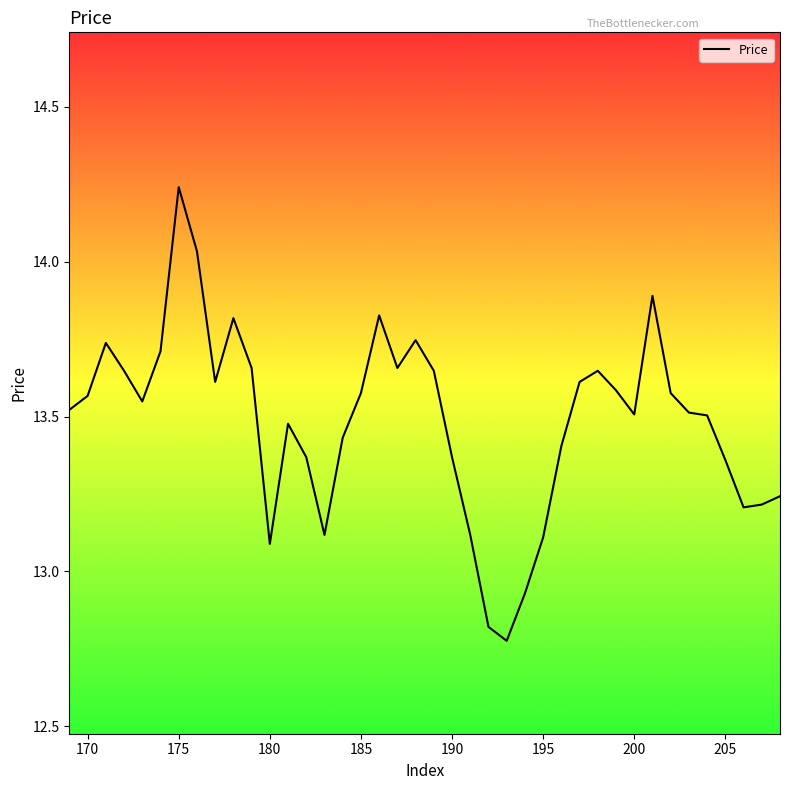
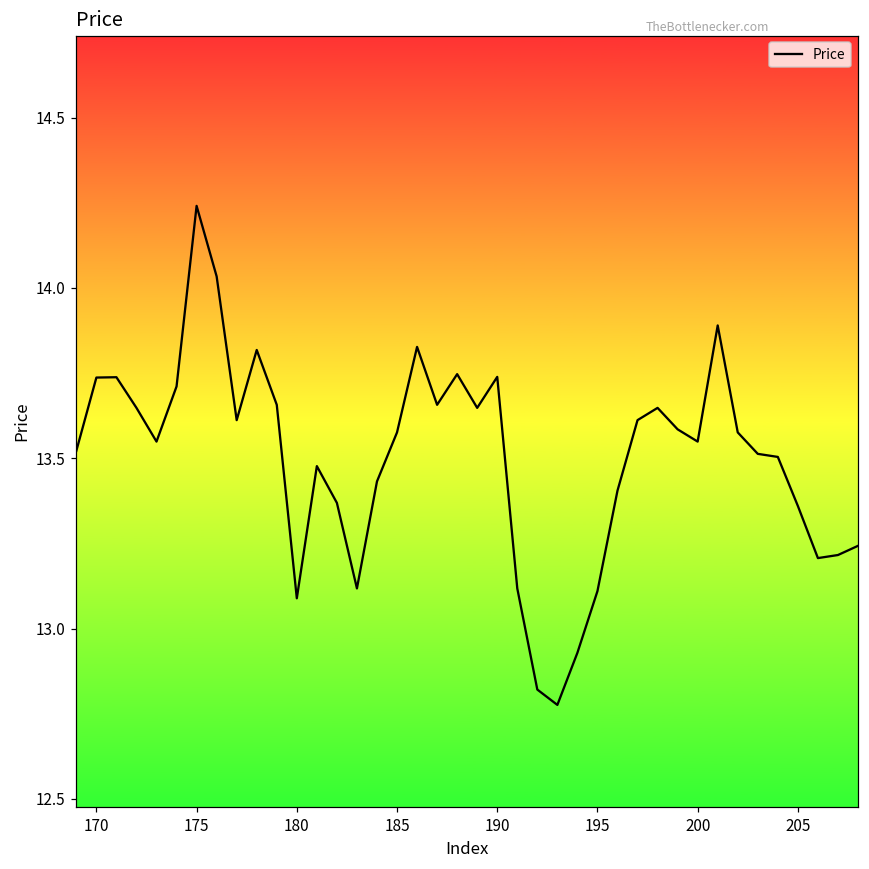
170: 13.57 -> 13.74
190: 13.37 -> 13.74
200: 13.51 -> 13.55
